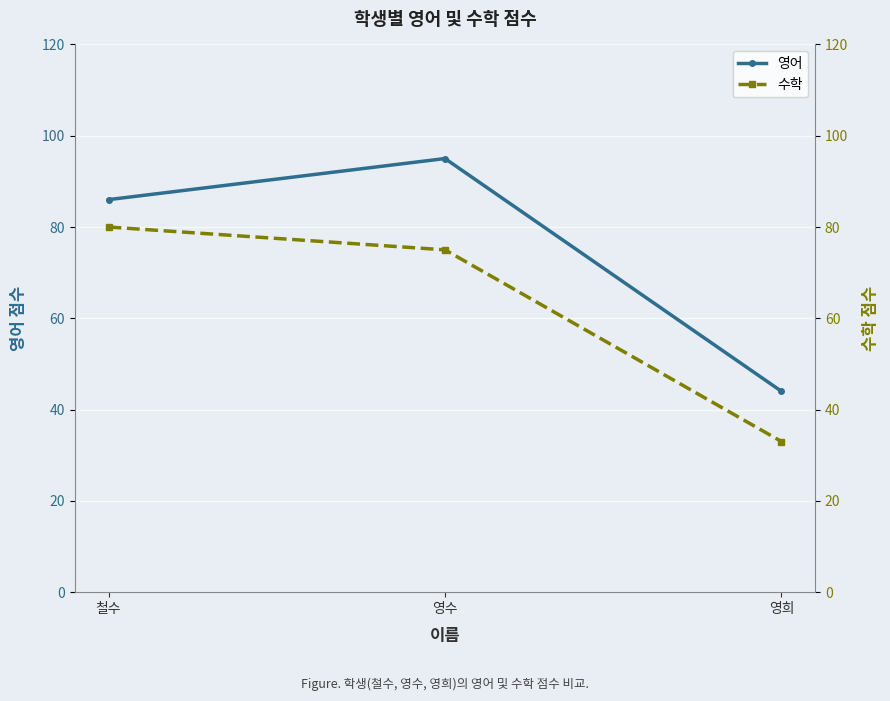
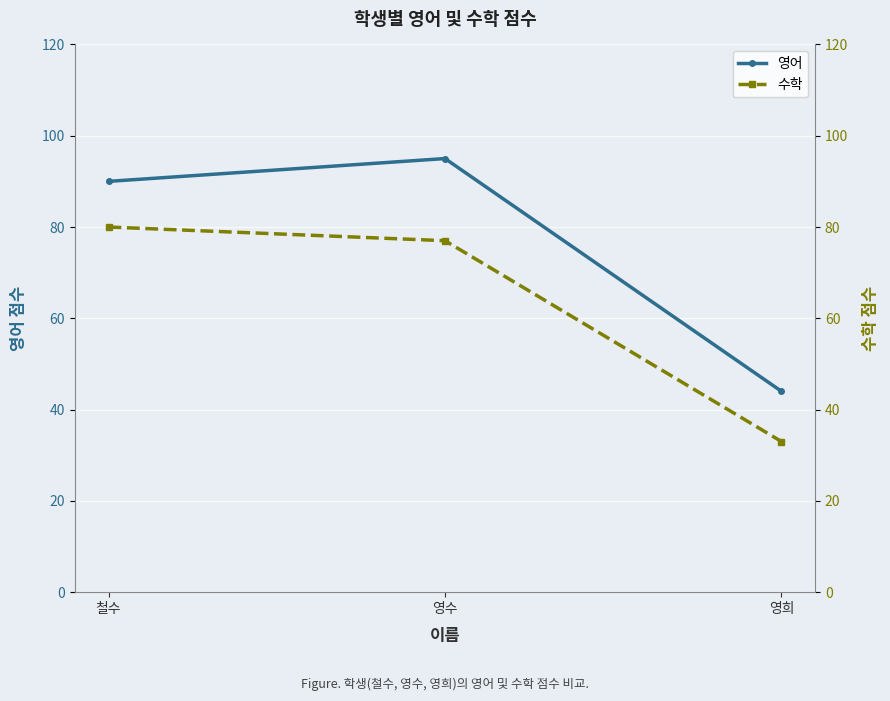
영어, 철수: 86 -> 90
수학, 영수: 75 -> 77
